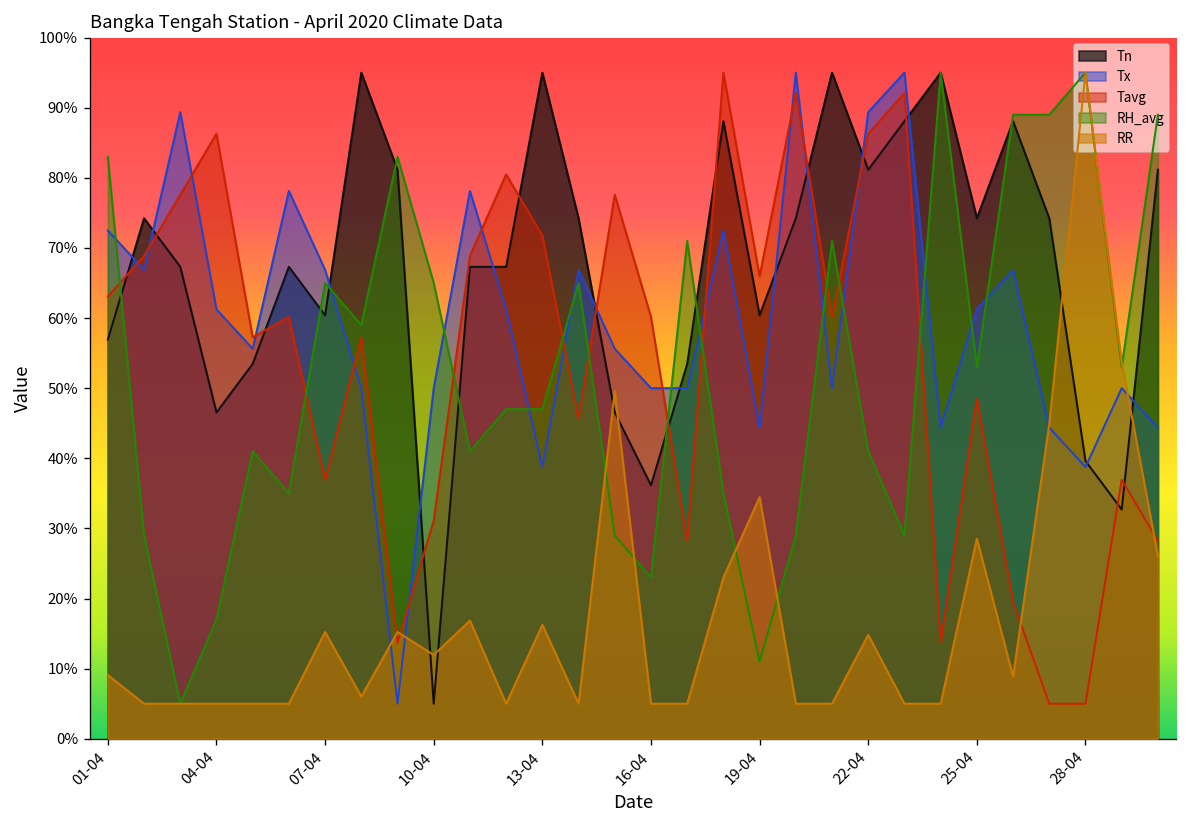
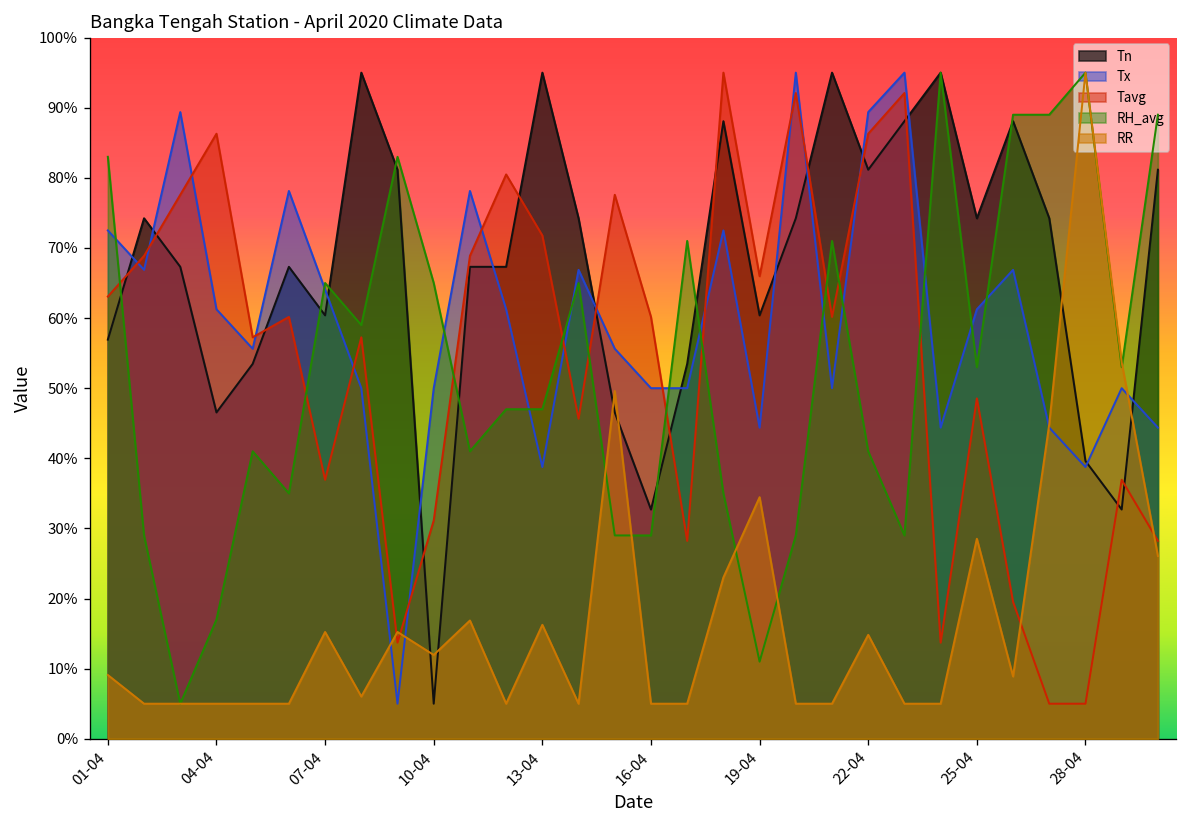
Tx, 07-04: 67% -> 64%
Tn, 16-04: 36% -> 33%
RH_avg, 16-04: 23% -> 29%
